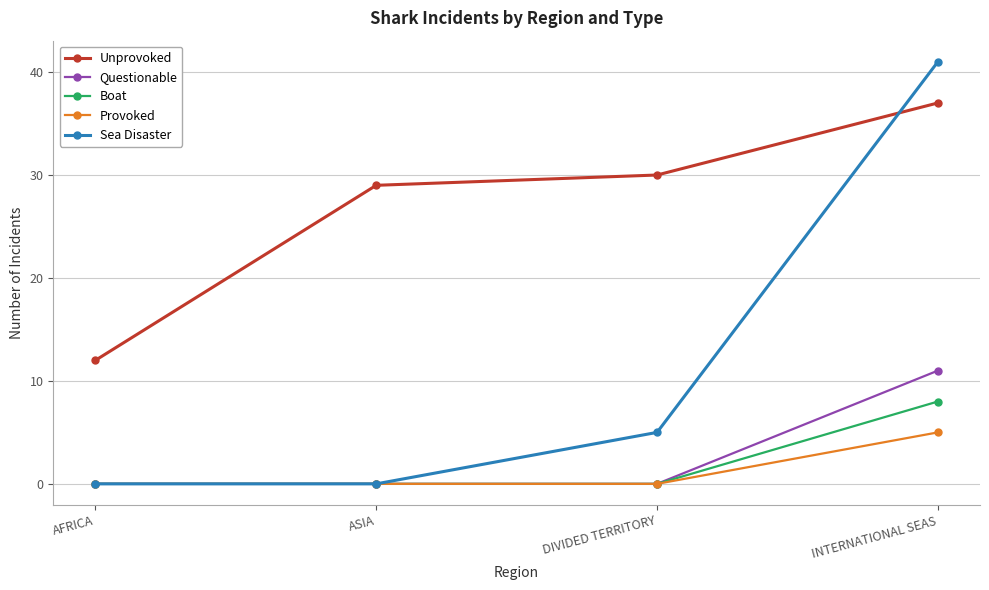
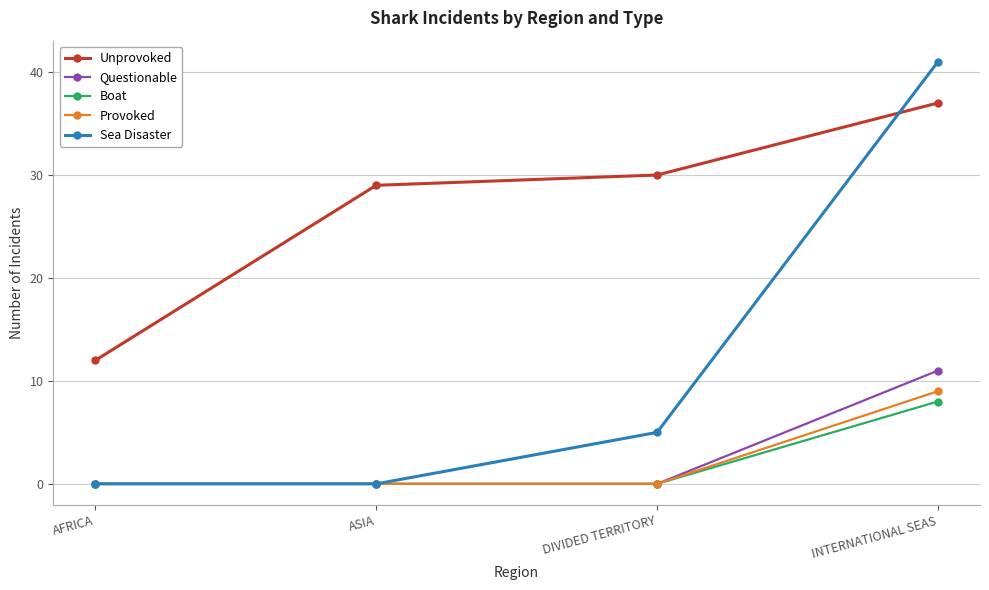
Provoked, INTERNATIONAL SEAS: 5 -> 9
